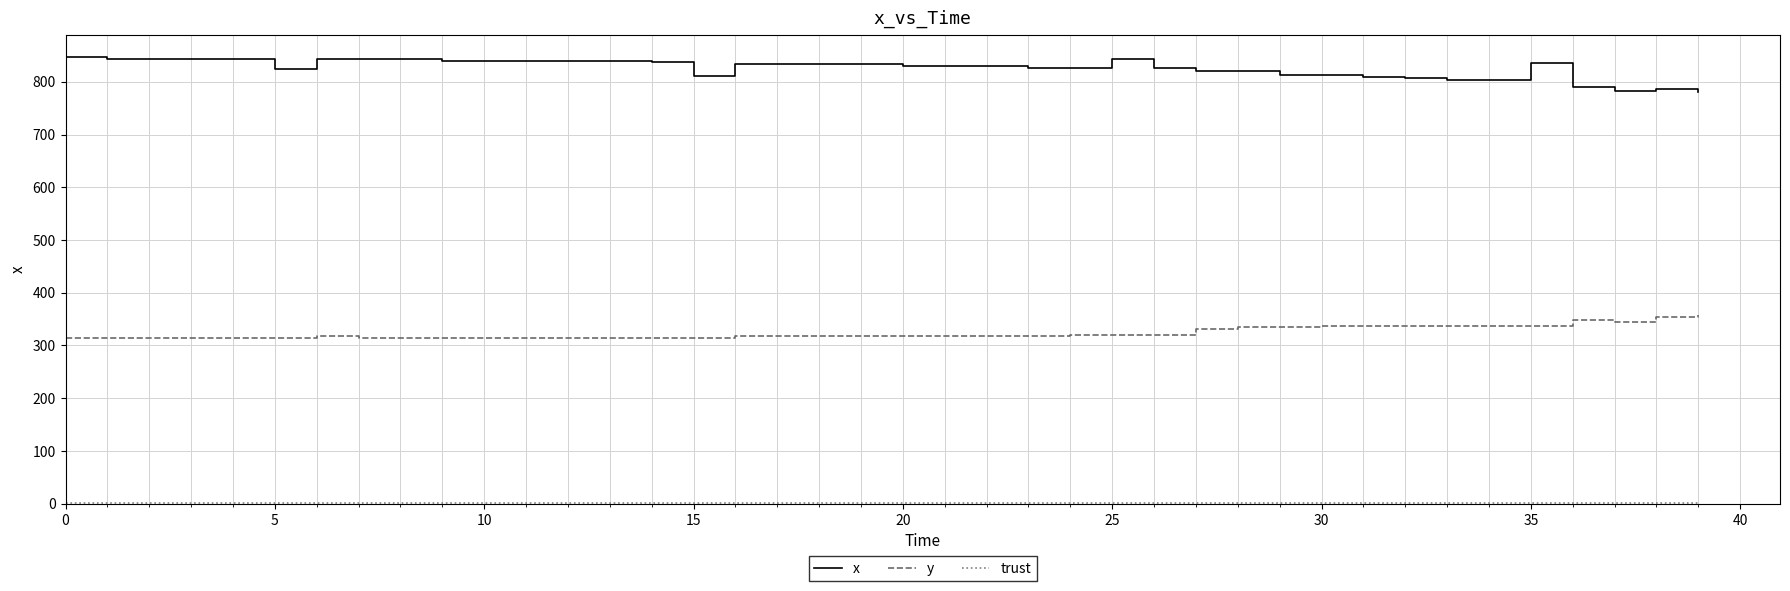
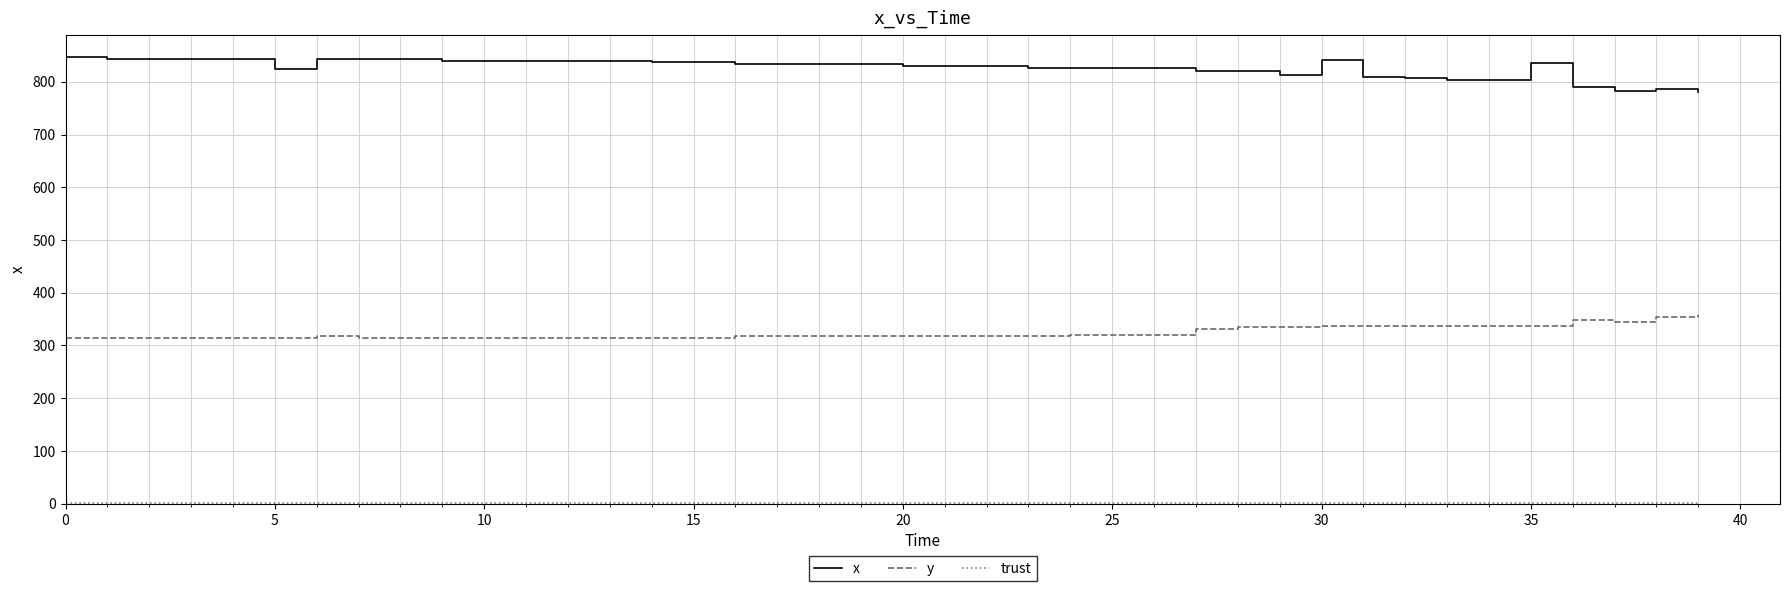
x, 15: 810 -> 840
x, 25: 840 -> 830
x, 30: 810 -> 840
